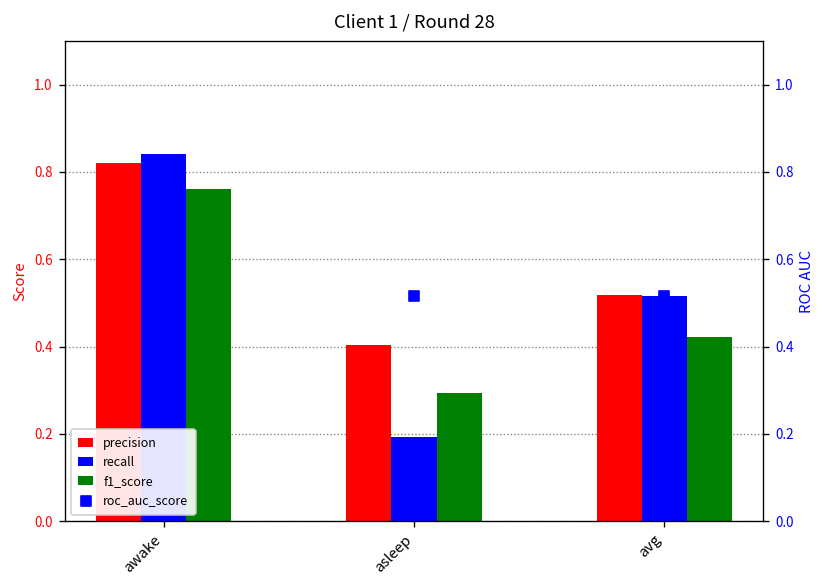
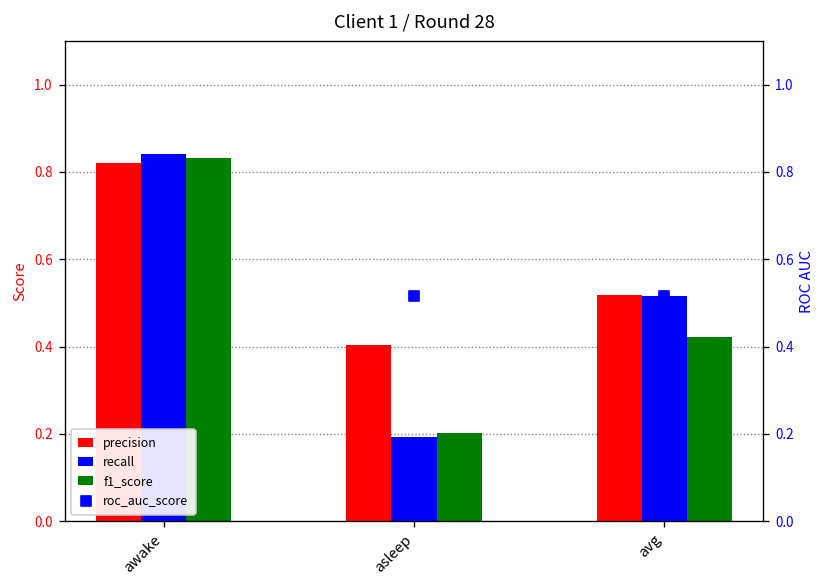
f1_score, awake: 0.76 -> 0.83
f1_score, asleep: 0.29 -> 0.20
